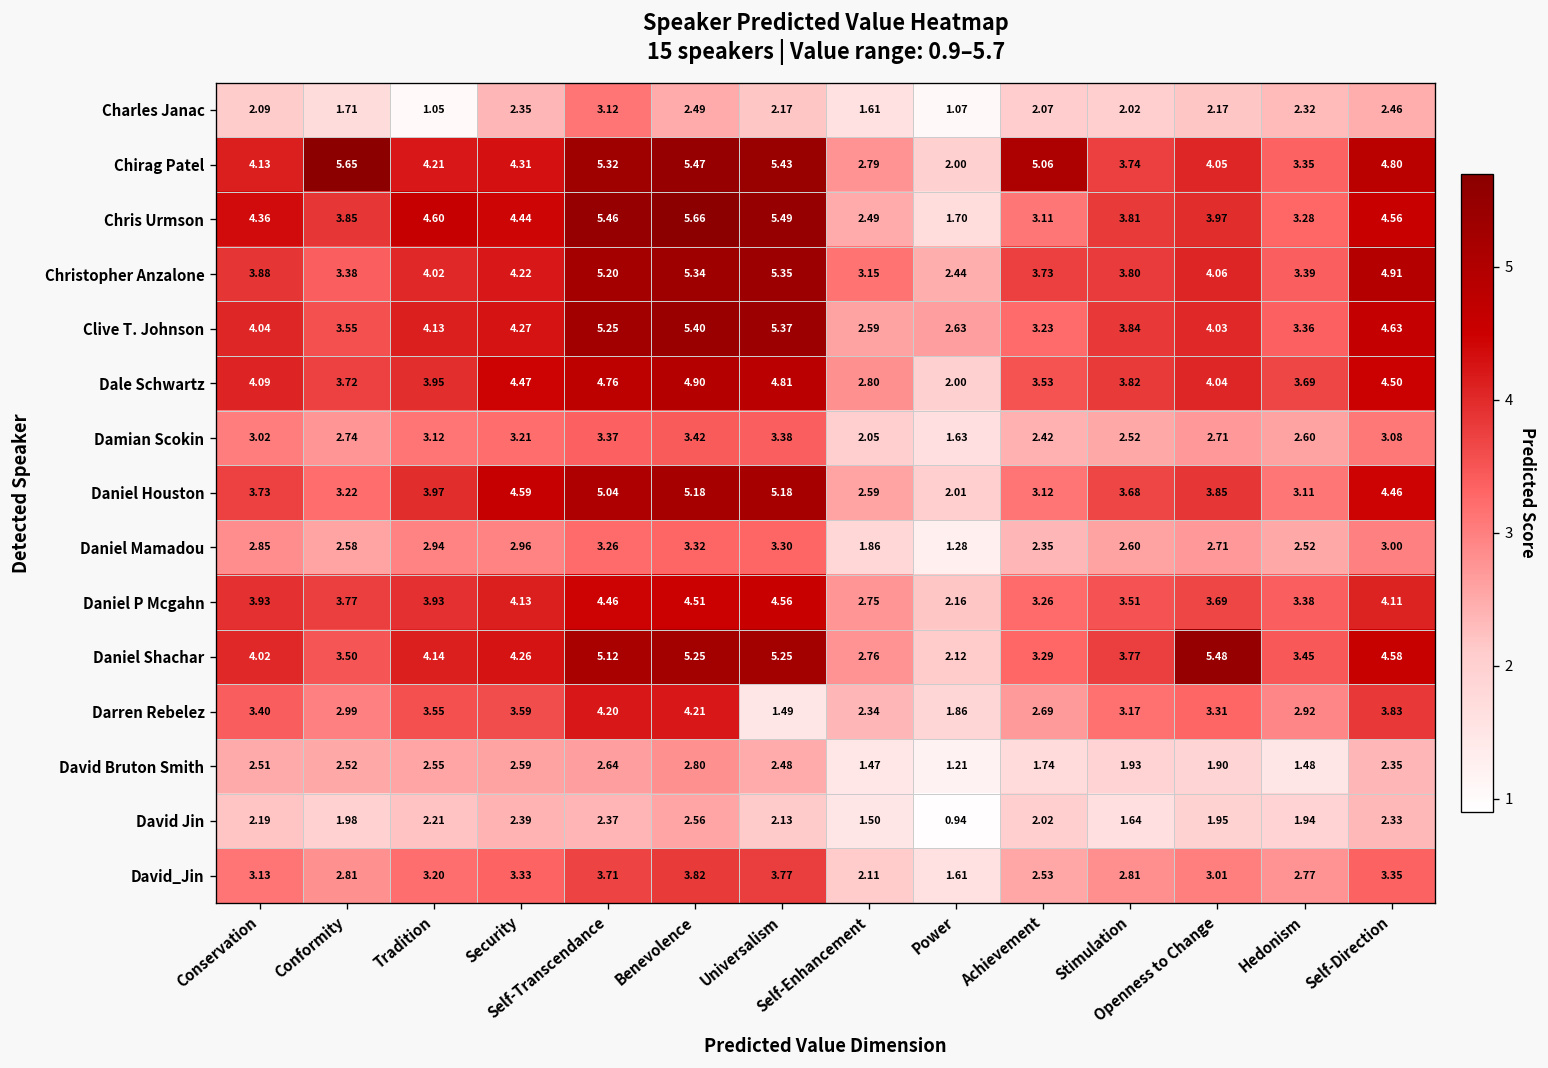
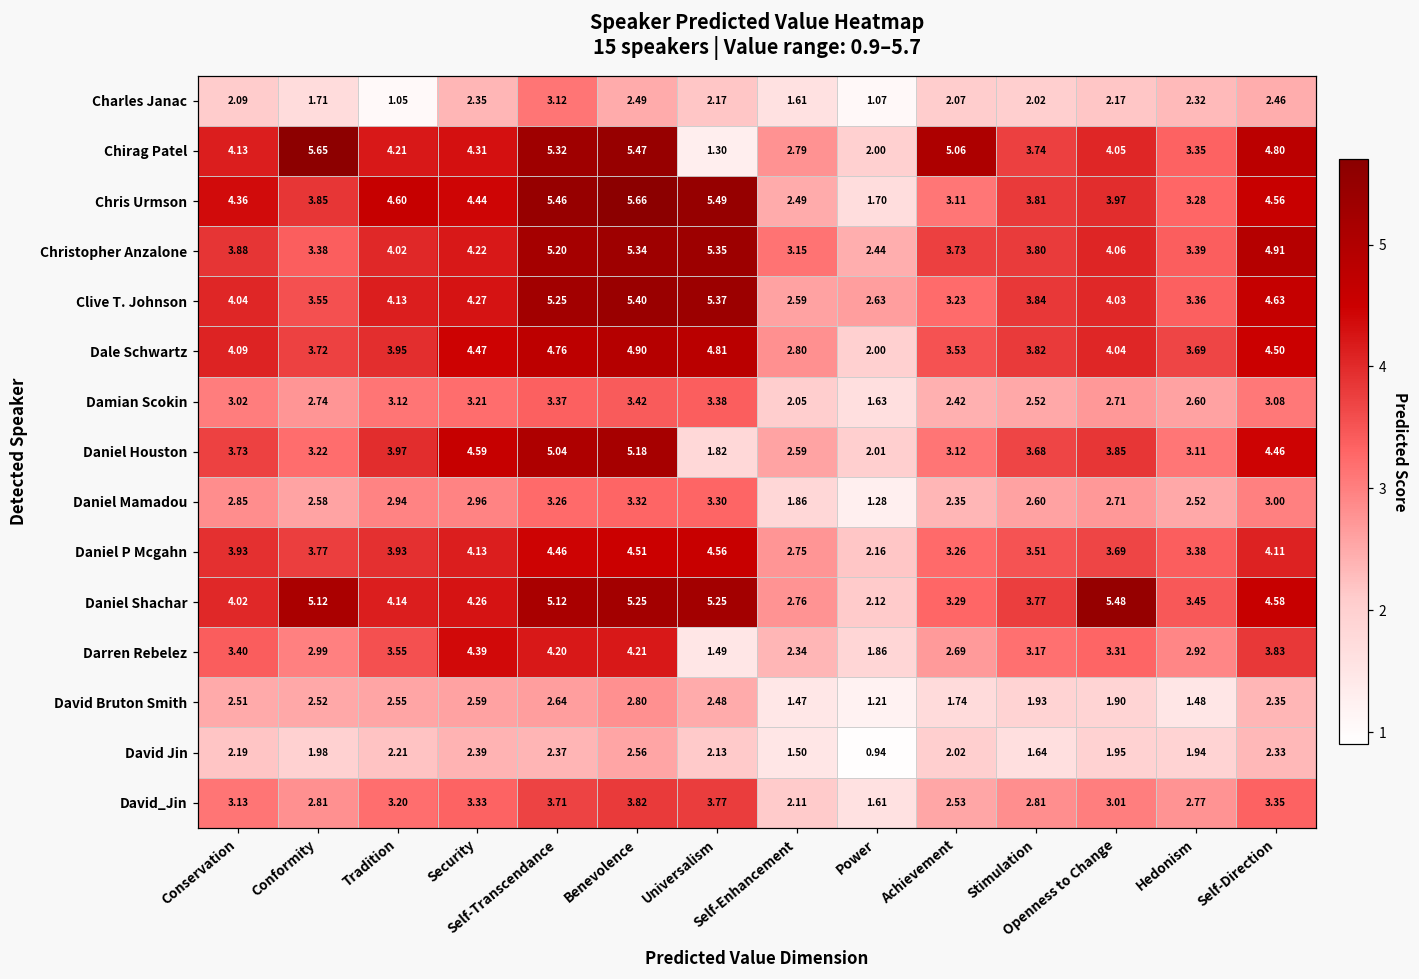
Chirag Patel, Universalism: 5.43 -> 1.30
Daniel Houston, Universalism: 5.18 -> 1.82
Daniel Shachar, Conformity: 3.50 -> 5.12
Darren Rebelez, Security: 3.59 -> 4.39
